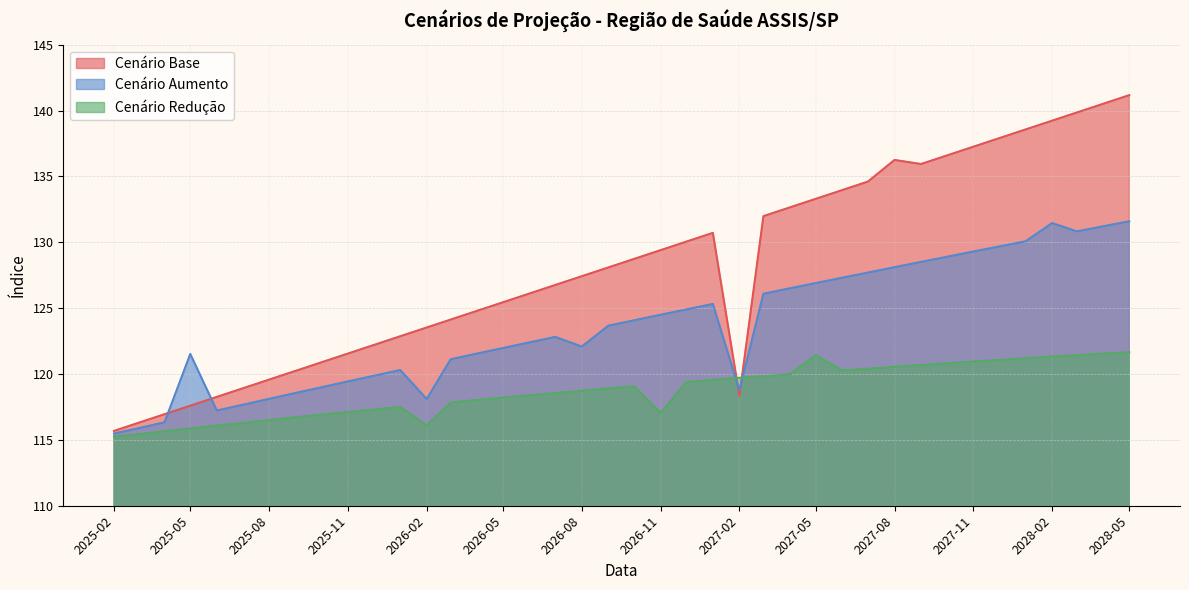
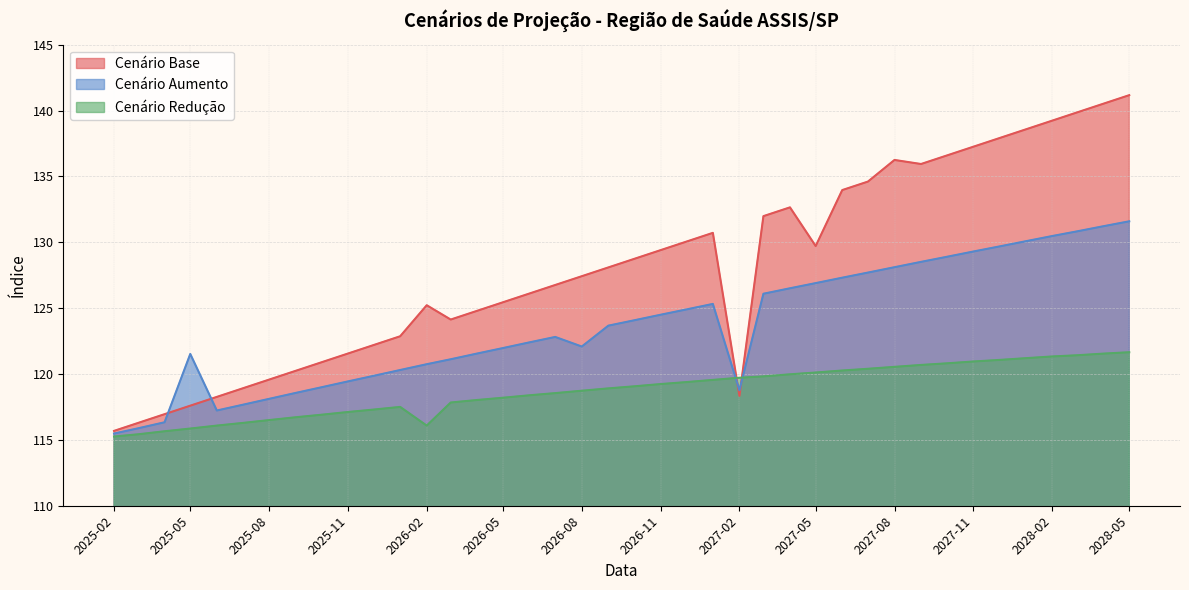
Cenário Base, 2026-02: 123.5 -> 125.2
Cenário Aumento, 2026-02: 118.1 -> 120.7
Cenário Redução, 2026-11: 117.0 -> 119.2
Cenário Base, 2027-05: 133.3 -> 129.7
Cenário Redução, 2027-05: 121.4 -> 120.1
Cenário Aumento, 2028-02: 131.5 -> 130.5
